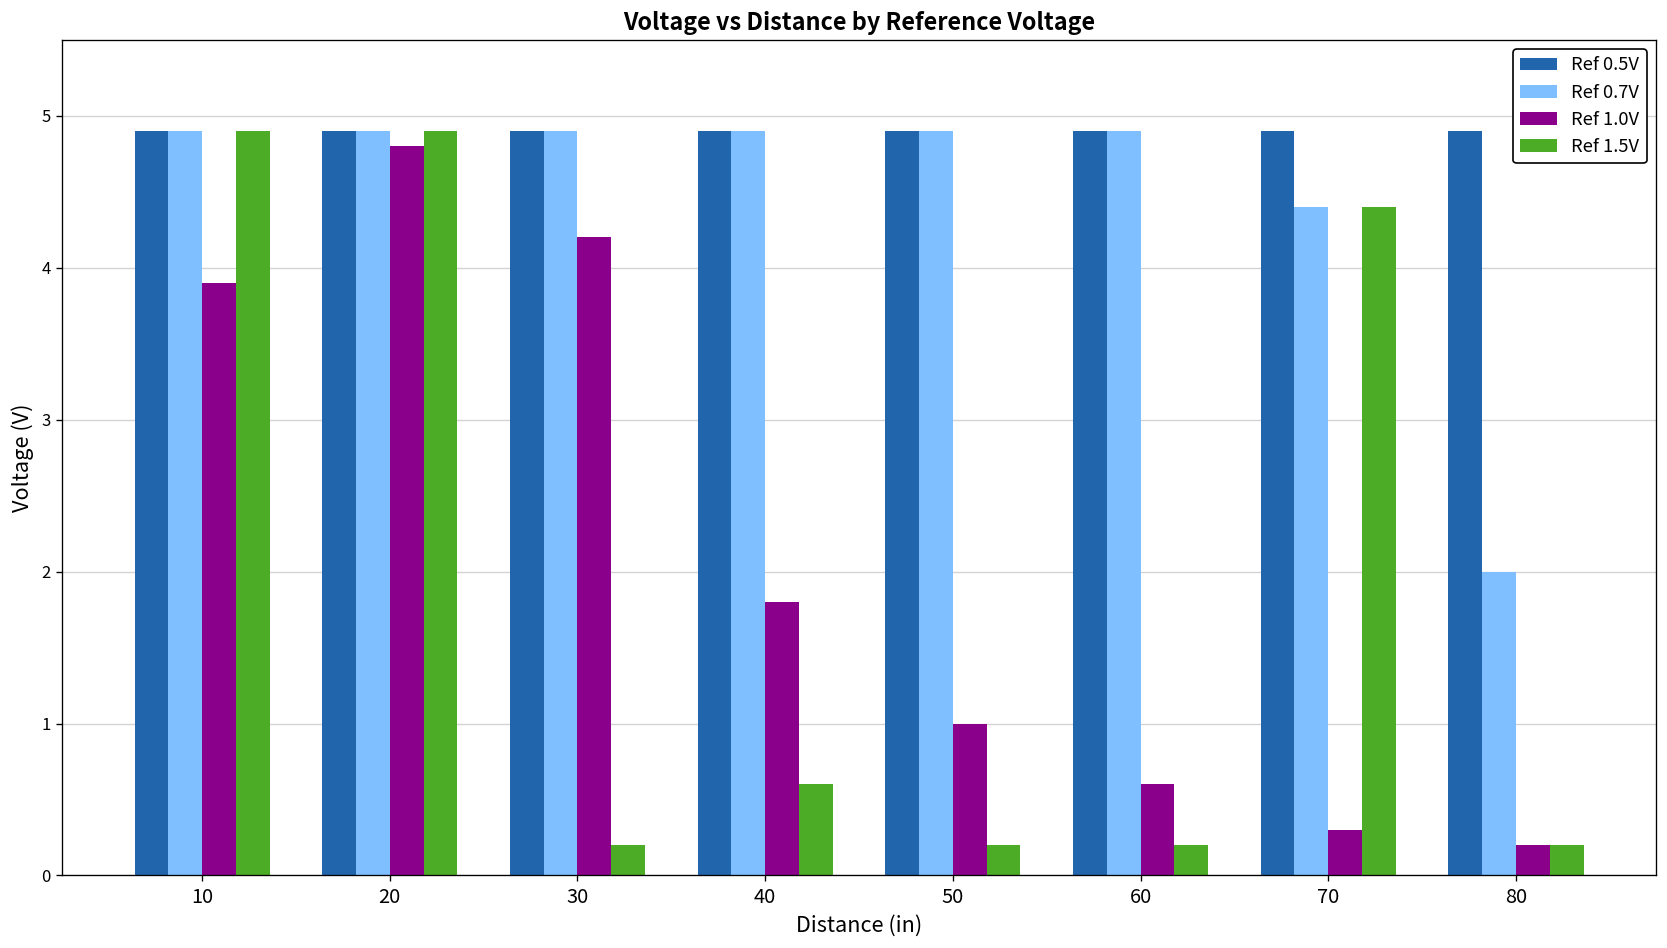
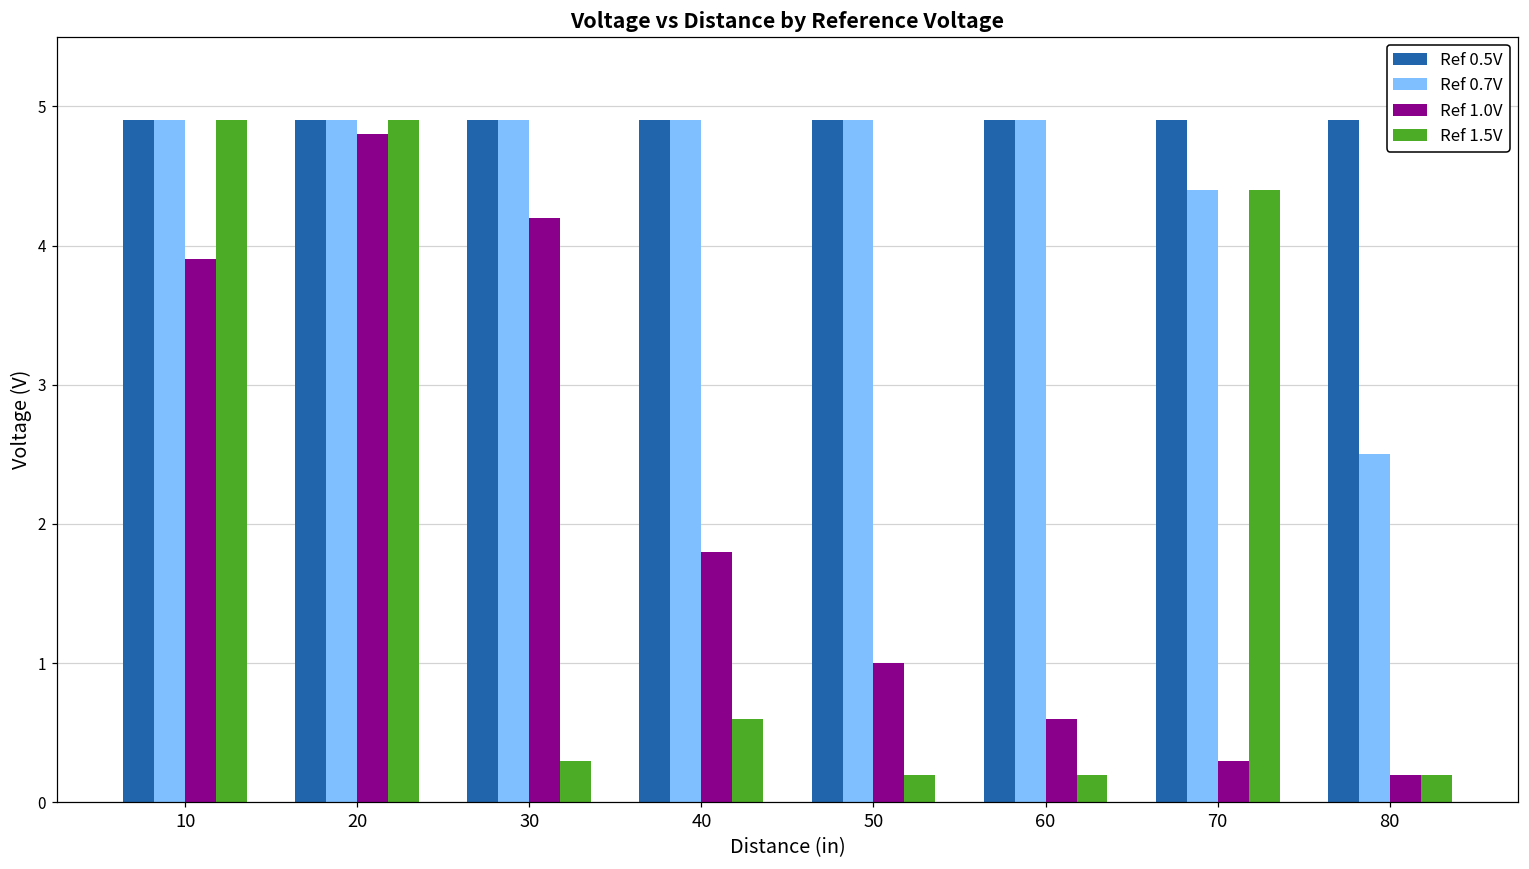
Ref 1.5V, 30: 0.2 -> 0.3
Ref 0.7V, 80: 2.0 -> 2.5
